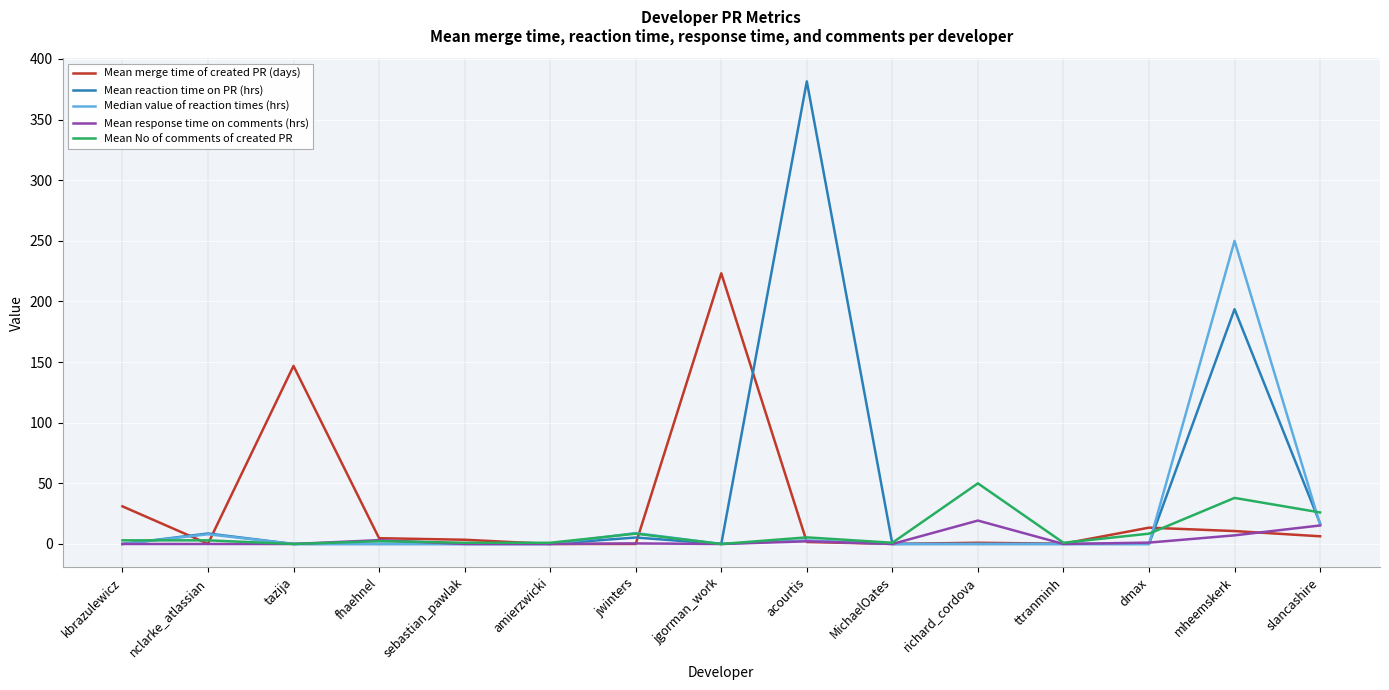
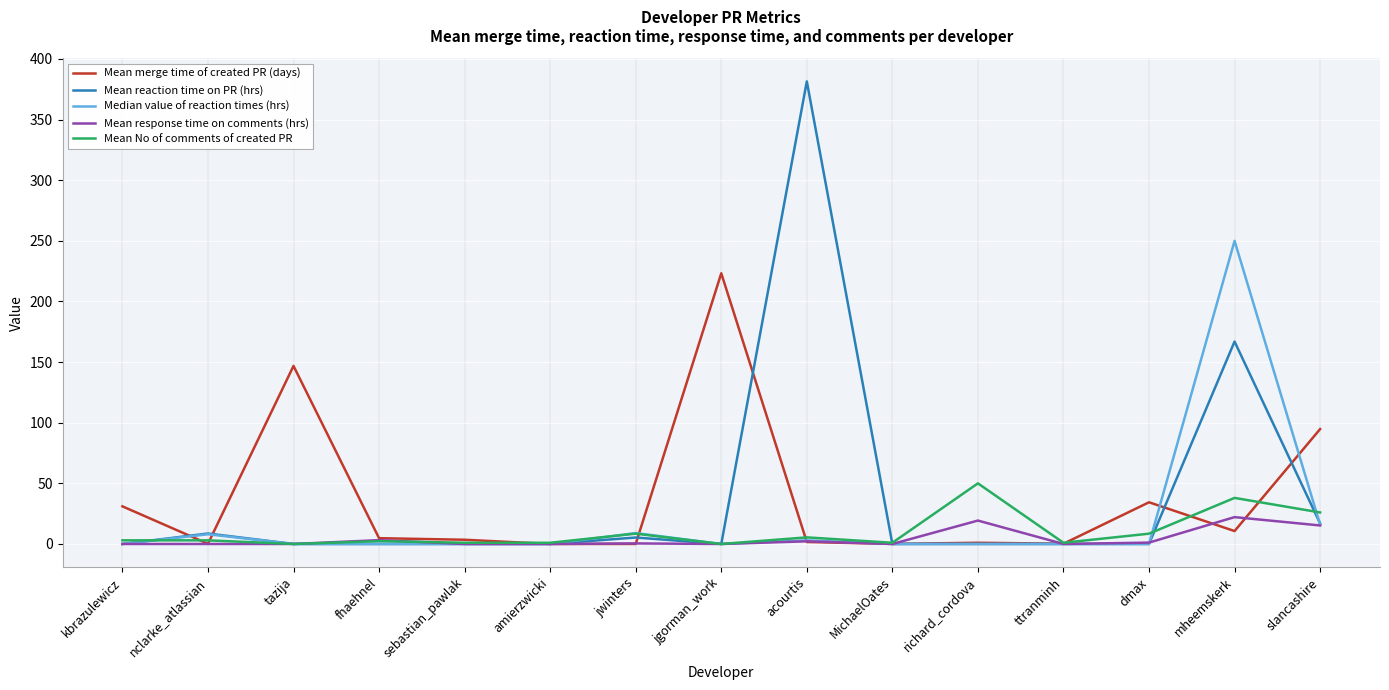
Mean merge time of created PR (days), dmax: 13 -> 34
Mean reaction time on PR (hrs), mheemskerk: 194 -> 167
Mean response time on comments (hrs), mheemskerk: 7 -> 22
Mean merge time of created PR (days), slancashire: 6 -> 95
